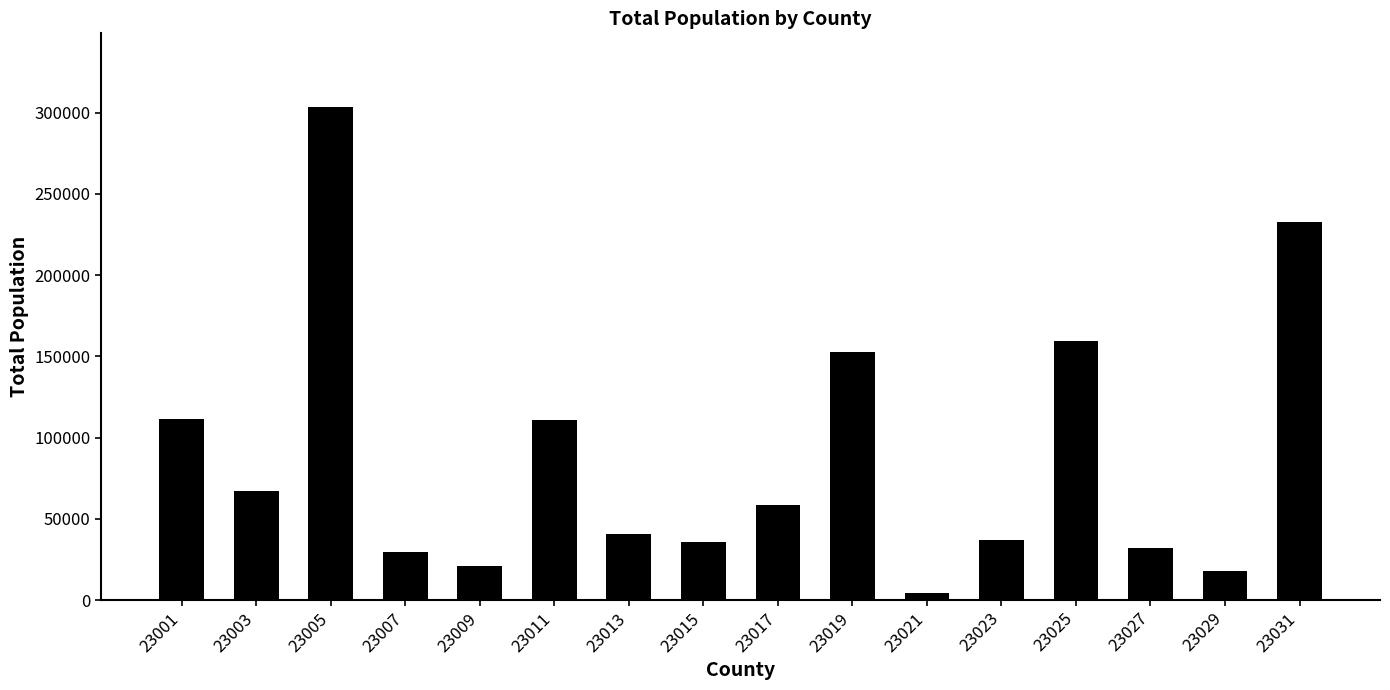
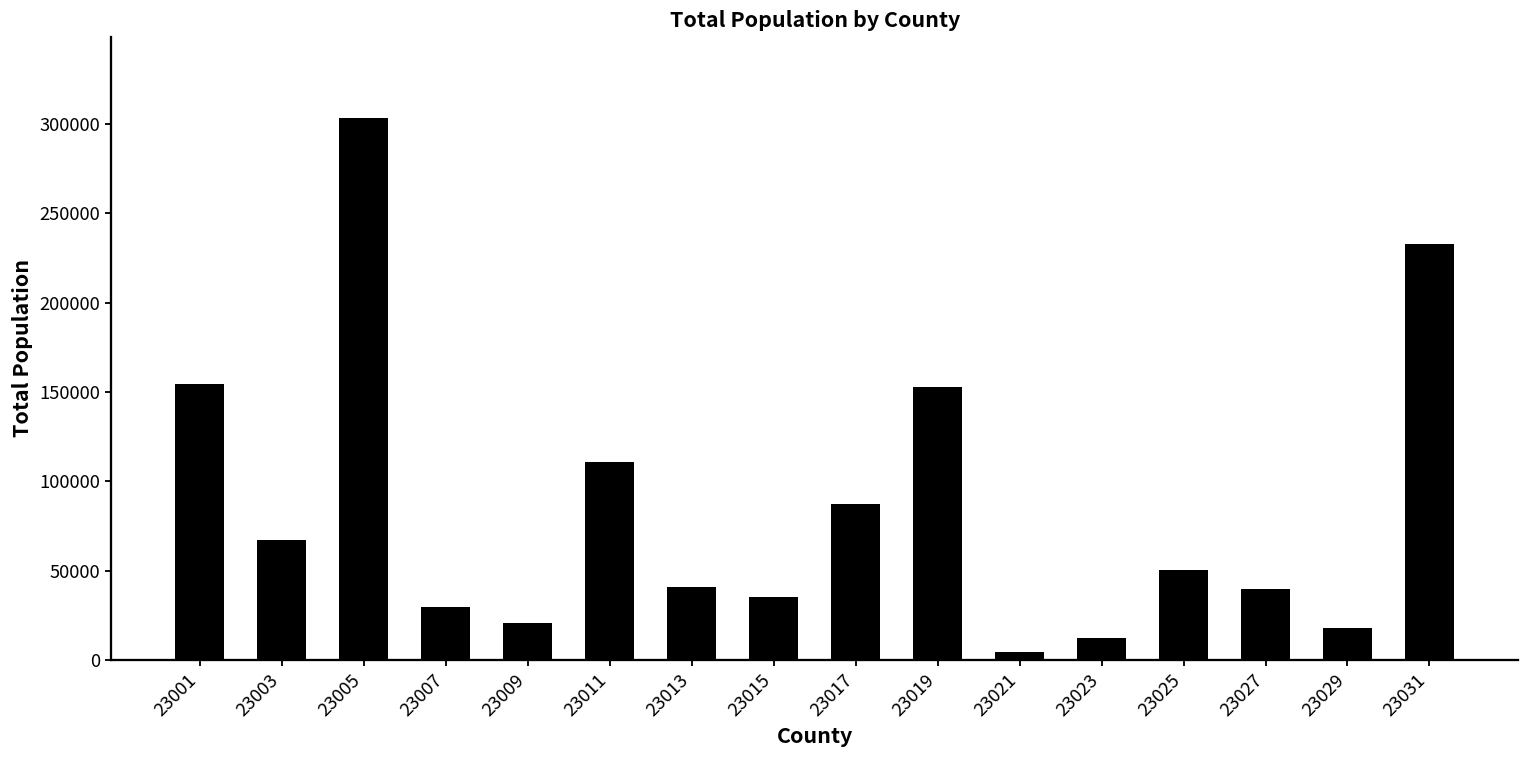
23001: 112000 -> 154000
23017: 58000 -> 87000
23023: 37000 -> 12000
23025: 160000 -> 51000
23027: 32000 -> 40000
